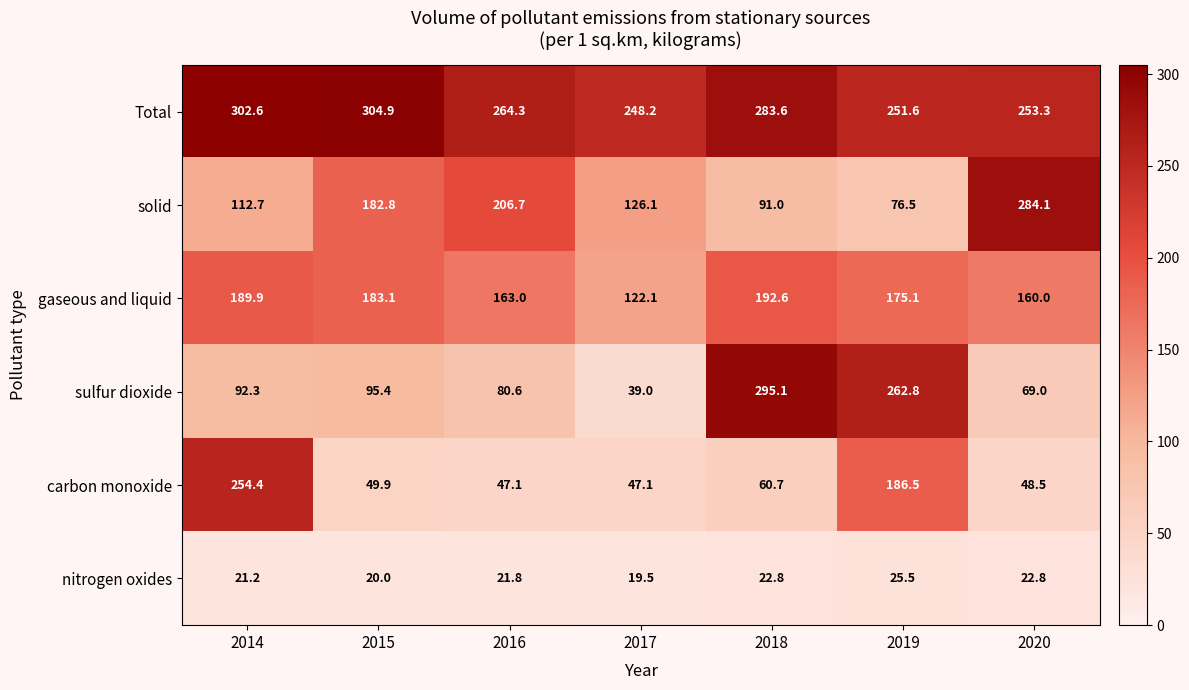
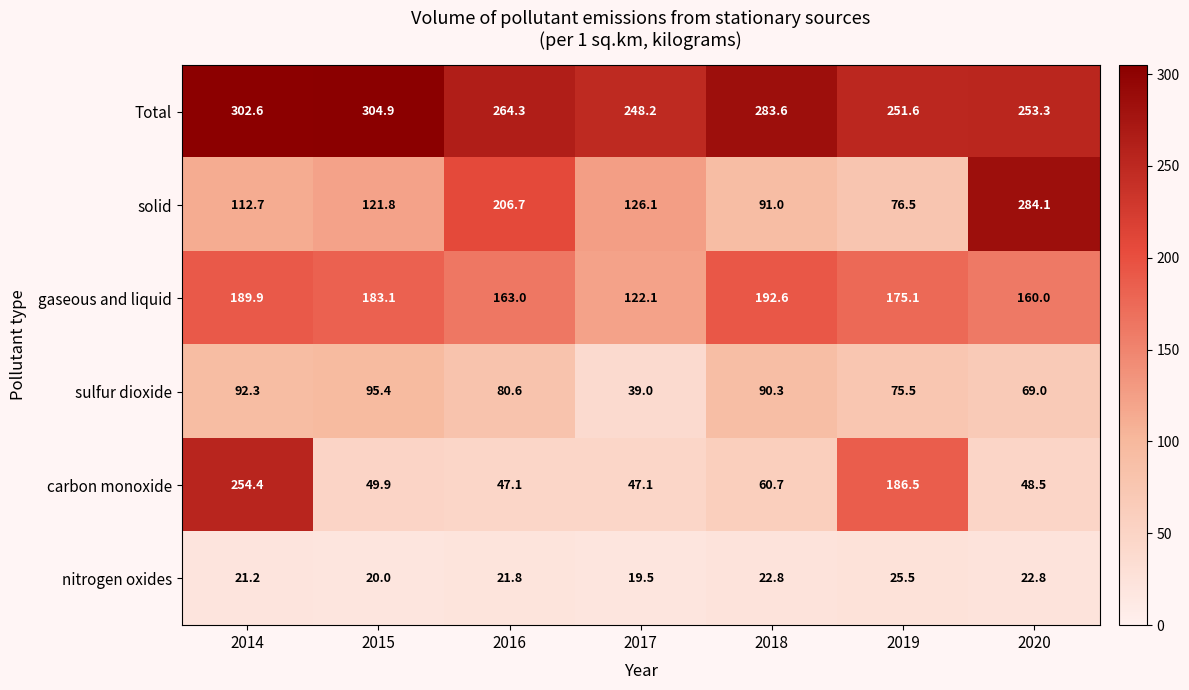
solid, 2015: 182.8 -> 121.8
sulfur dioxide, 2018: 295.1 -> 90.3
sulfur dioxide, 2019: 262.8 -> 75.5
